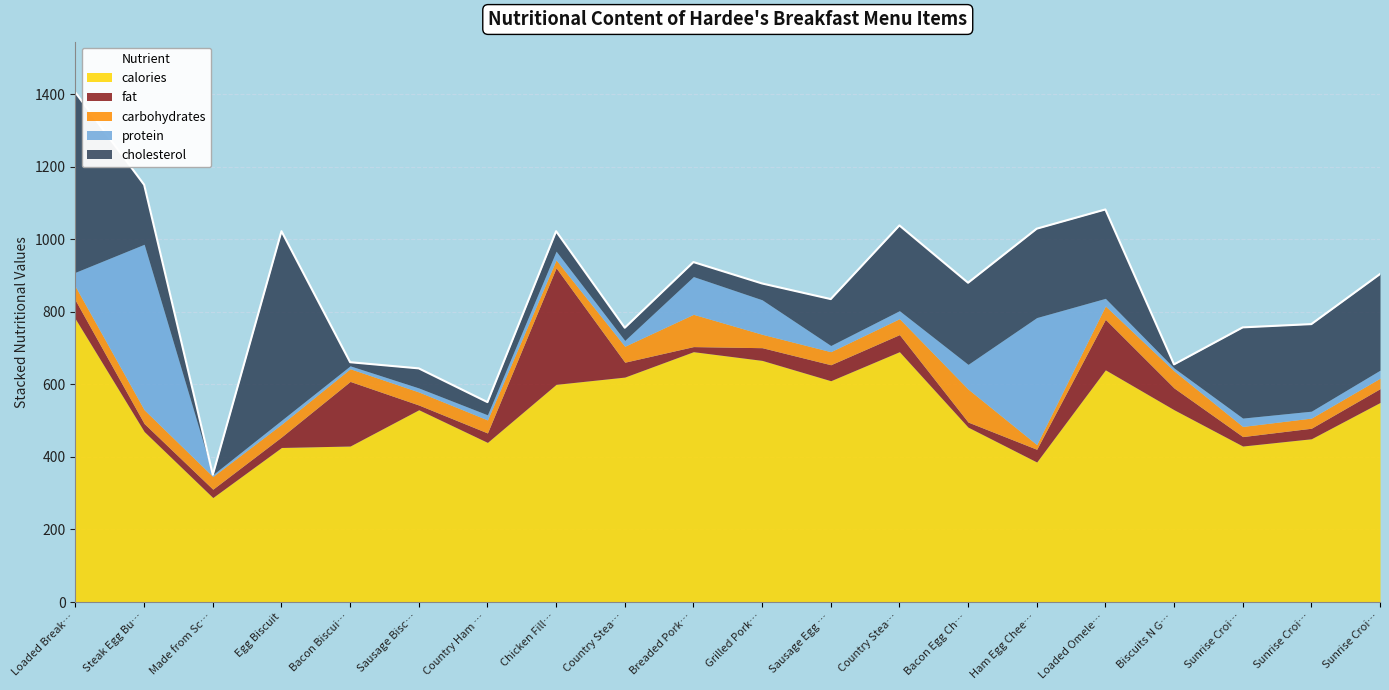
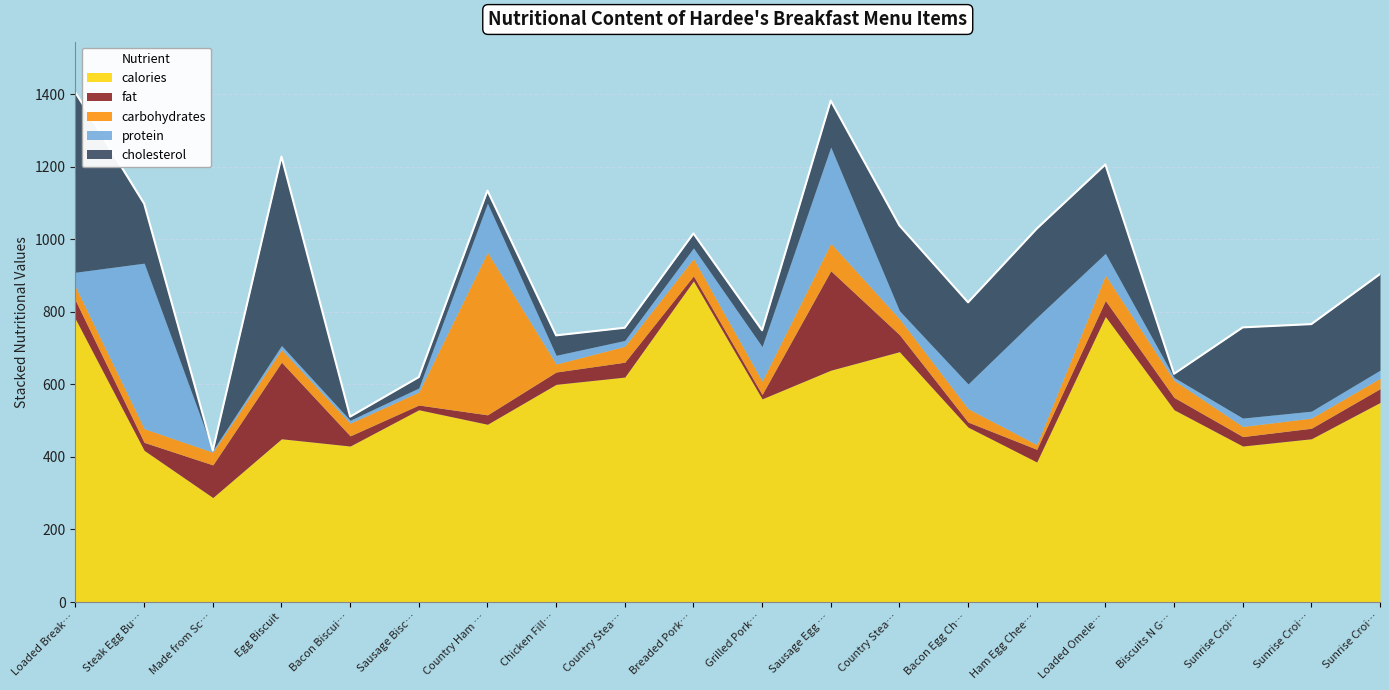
calories, Steak Egg Bu…: 470 -> 420
fat, Made from Sc…: 20 -> 90
calories, Egg Biscuit: 430 -> 450
fat, Egg Biscuit: 30 -> 210
fat, Bacon Biscui…: 180 -> 30
cholesterol, Sausage Bisc…: 50 -> 30
calories, Country Ham …: 440 -> 490
carbohydrates, Country Ham …: 40 -> 450
protein, Country Ham …: 10 -> 140
fat, Chicken Fill…: 320 -> 30
calories, Breaded Pork…: 690 -> 890
carbohydrates, Breaded Pork…: 90 -> 50
protein, Breaded Pork…: 100 -> 30
calories, Grilled Pork…: 670 -> 560
fat, Grilled Pork…: 40 -> 10
calories, Sausage Egg …: 610 -> 640
fat, Sausage Egg …: 40 -> 270
carbohydrates, Sausage Egg …: 40 -> 80
protein, Sausage Egg …: 20 -> 270
carbohydrates, Bacon Egg Ch…: 90 -> 40
calories, Loaded Omele…: 640 -> 790
fat, Loaded Omele…: 140 -> 40
carbohydrates, Loaded Omele…: 40 -> 70
protein, Loaded Omele…: 20 -> 60
fat, Biscuits N G…: 60 -> 30
